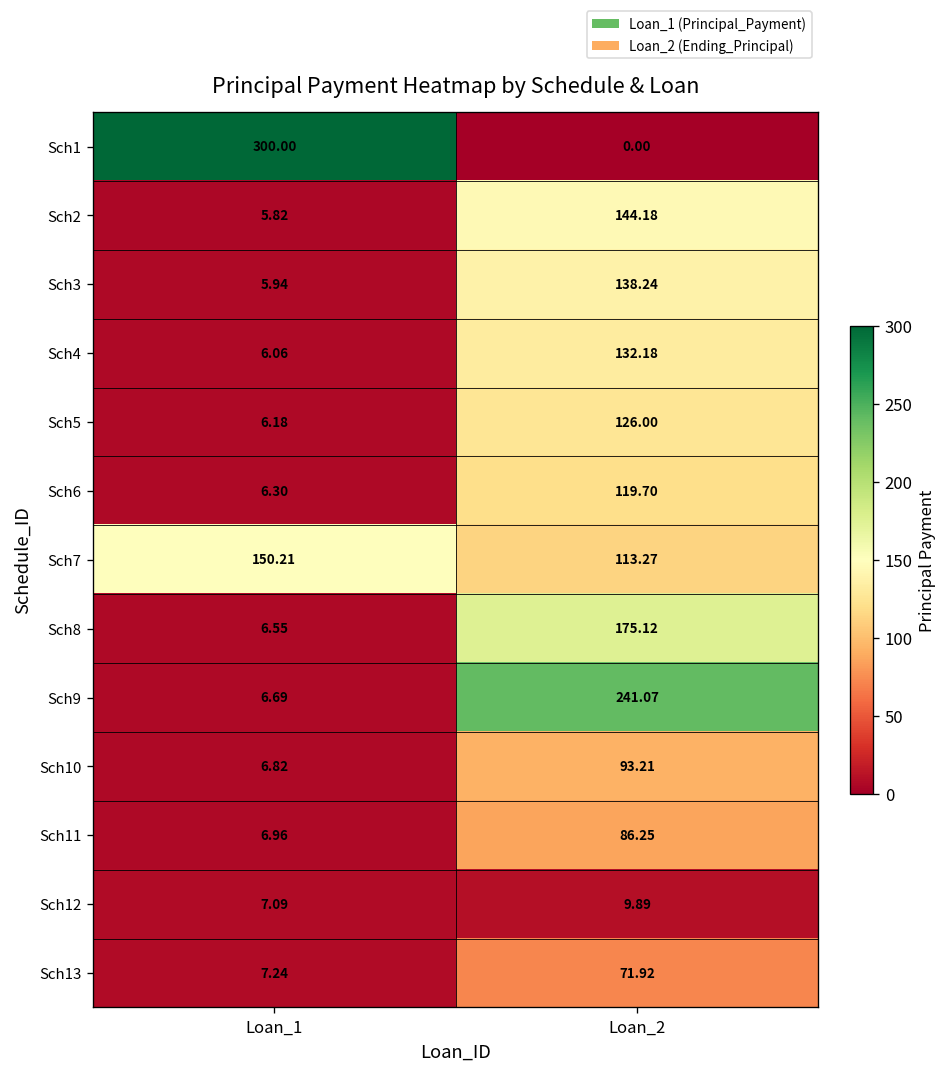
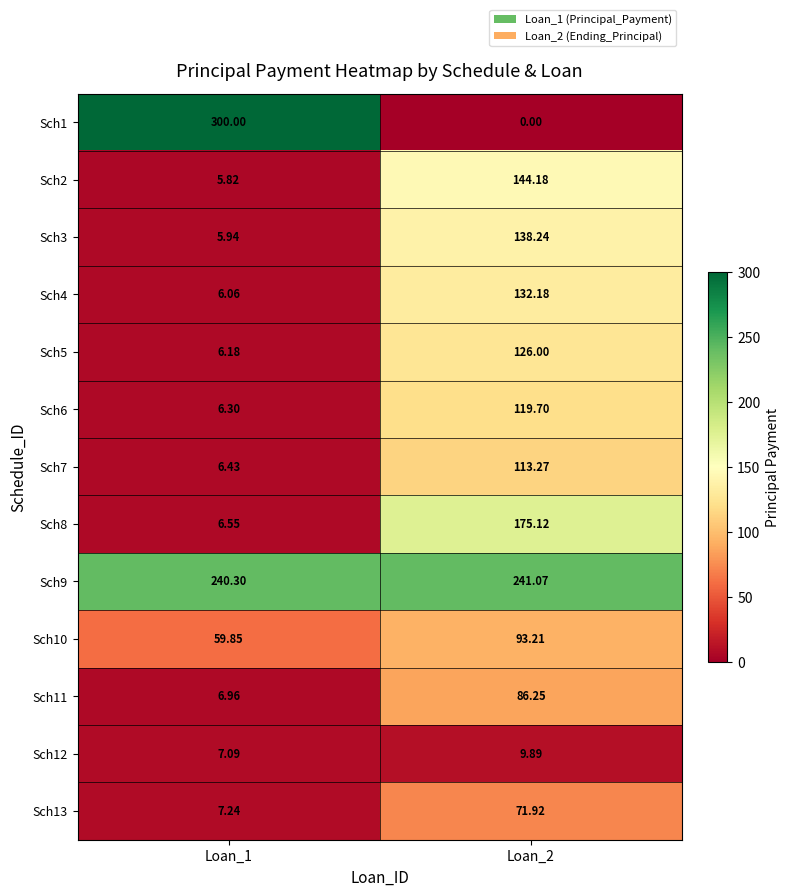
Sch7, Loan_1: 150.21 -> 6.43
Sch9, Loan_1: 6.69 -> 240.30
Sch10, Loan_1: 6.82 -> 59.85
